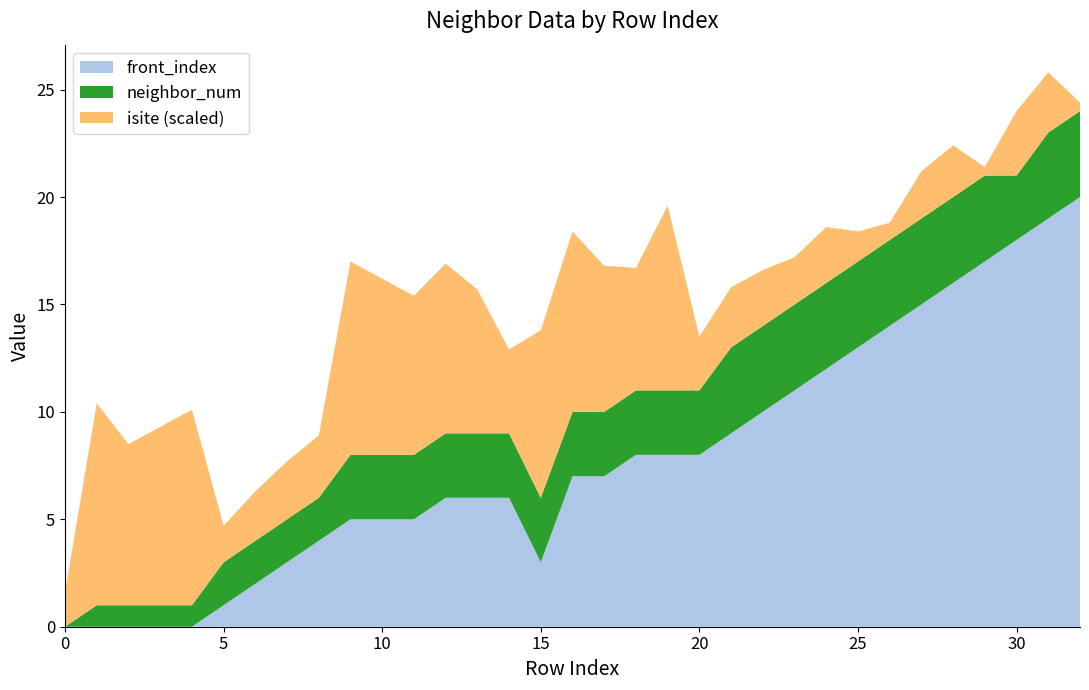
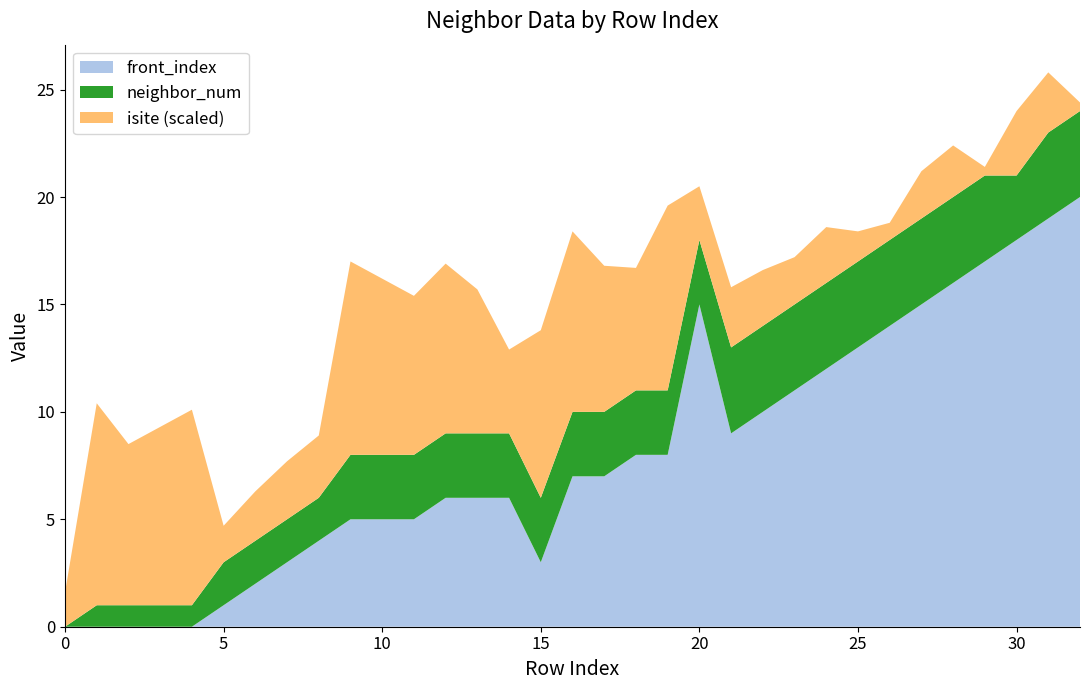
front_index, 20: 8 -> 15
